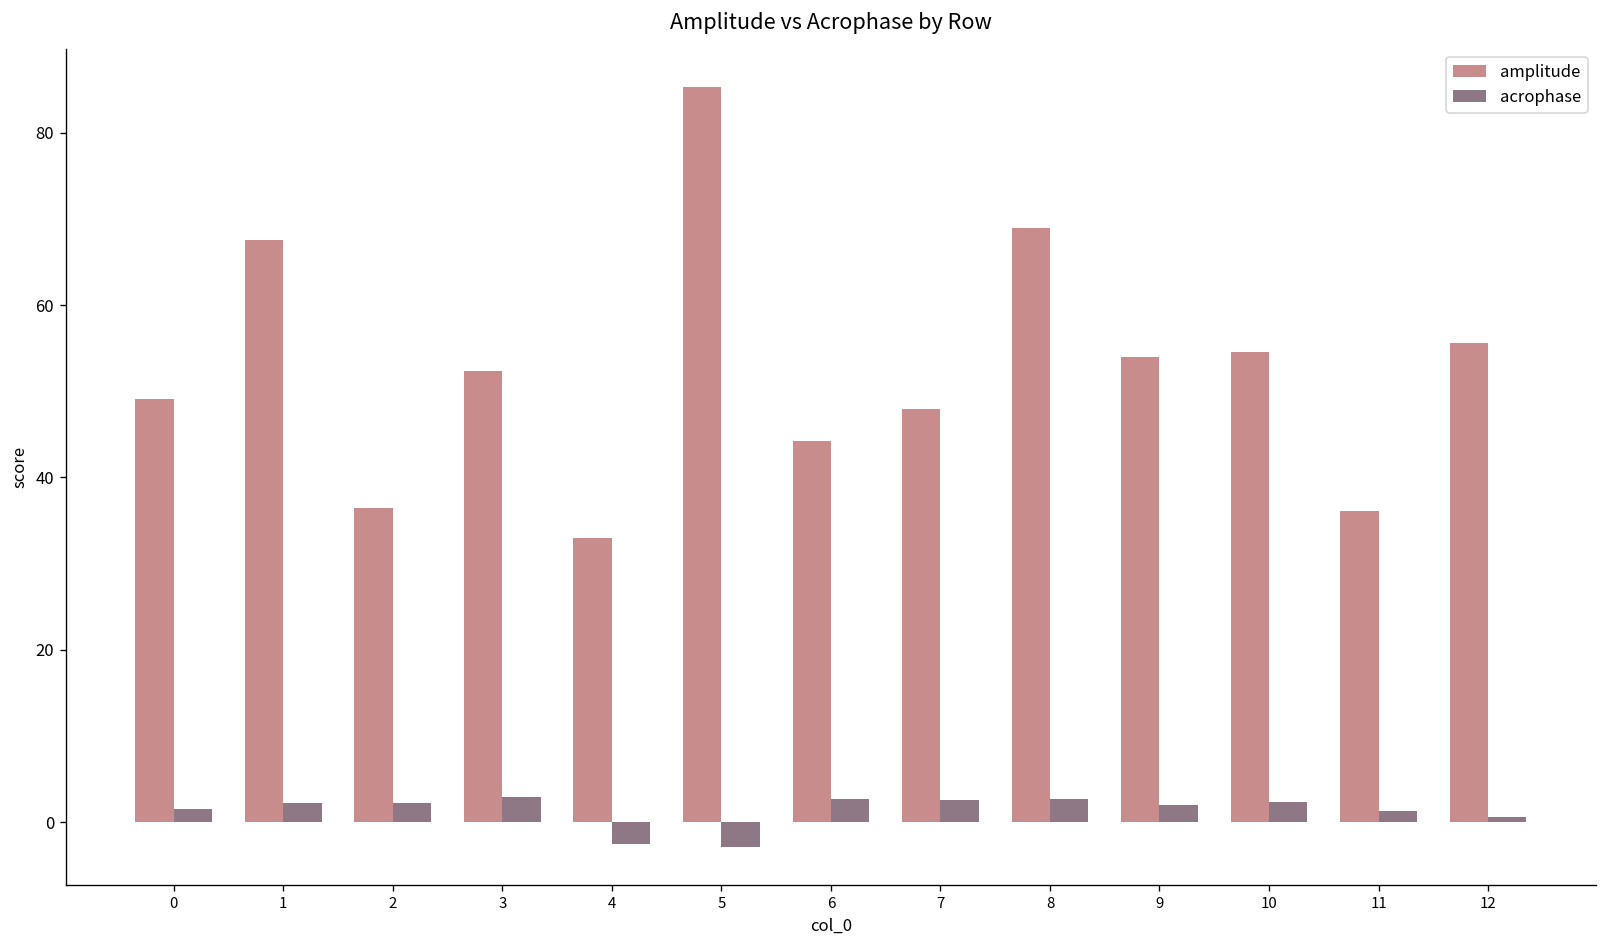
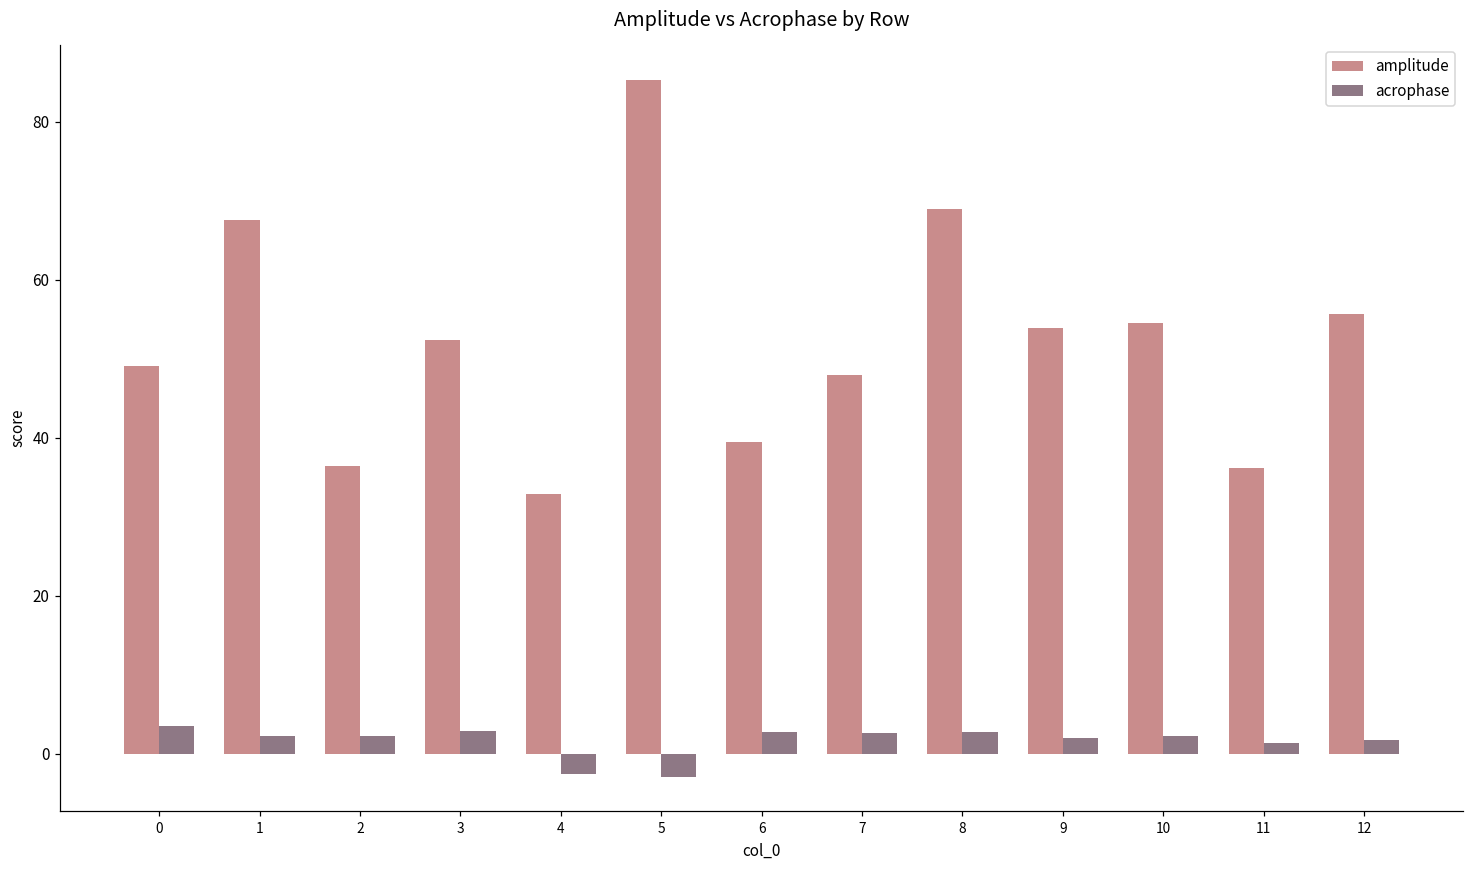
acrophase, 0: 1 -> 4
amplitude, 6: 44 -> 39
acrophase, 12: 1 -> 2
